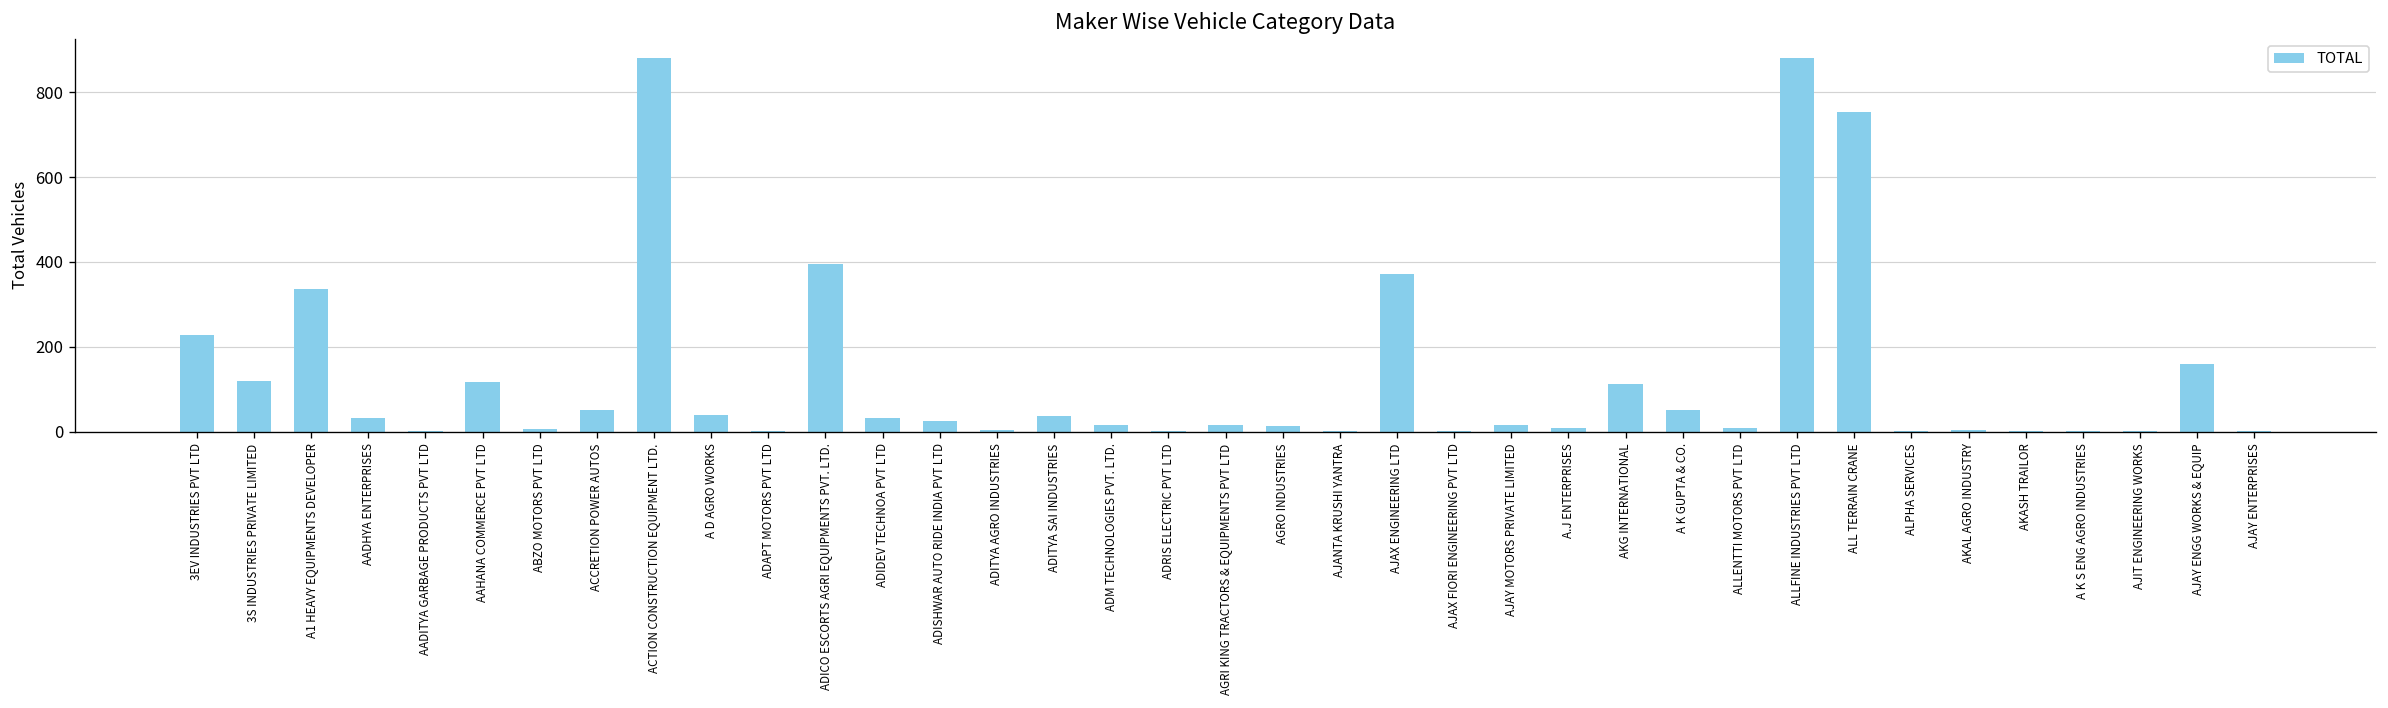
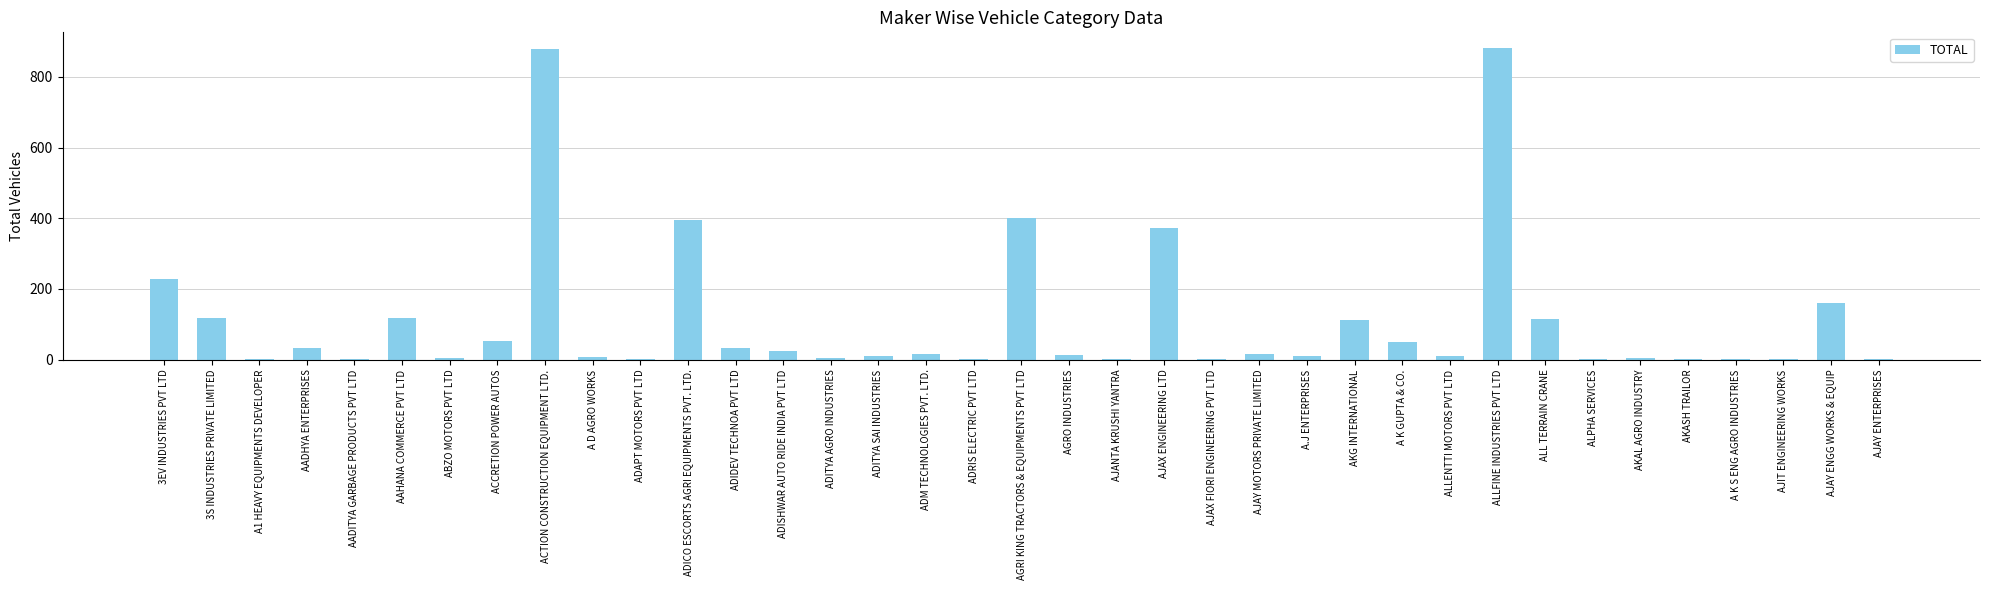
A1 HEAVY EQUIPMENTS DEVELOPER: 340 -> 0
A D AGRO WORKS: 40 -> 10
ADITYA SAI INDUSTRIES: 40 -> 10
AGRI KING TRACTORS & EQUIPMENTS PVT LTD: 20 -> 400
ALL TERRAIN CRANE: 750 -> 110
